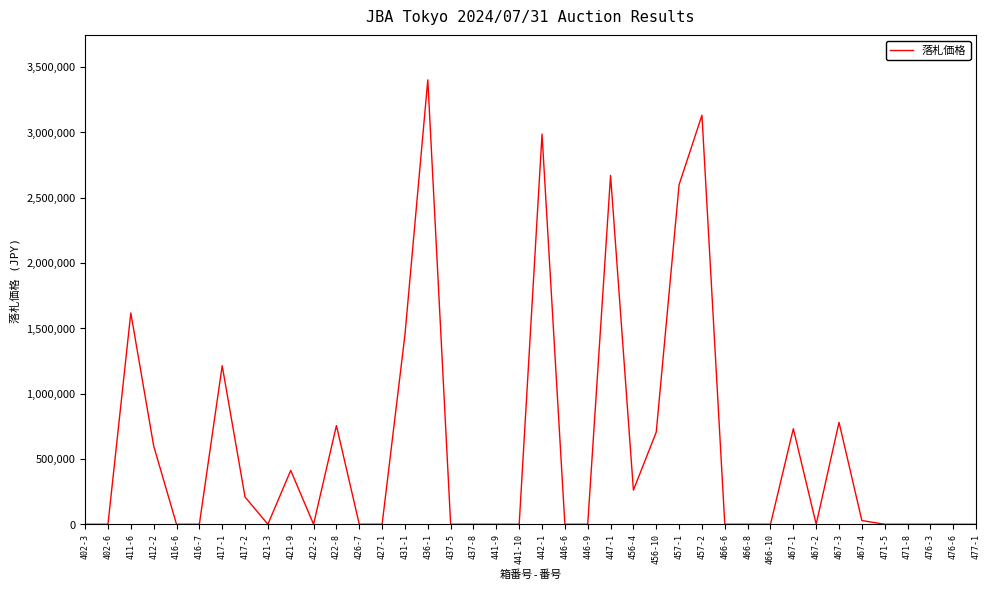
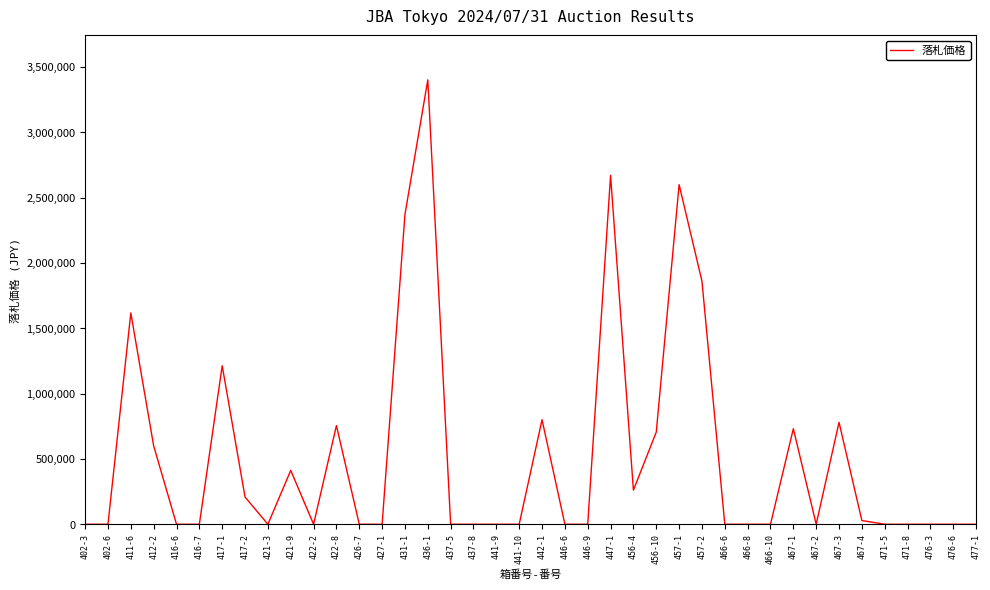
431-1: 1,450,000 -> 2,370,000
442-1: 2,980,000 -> 800,000
457-2: 3,130,000 -> 1,860,000
